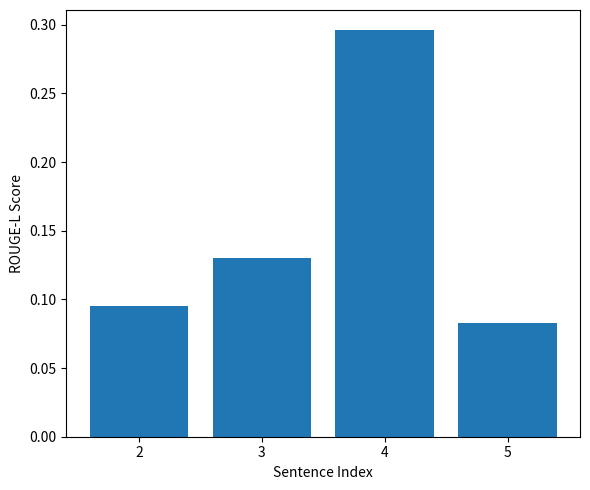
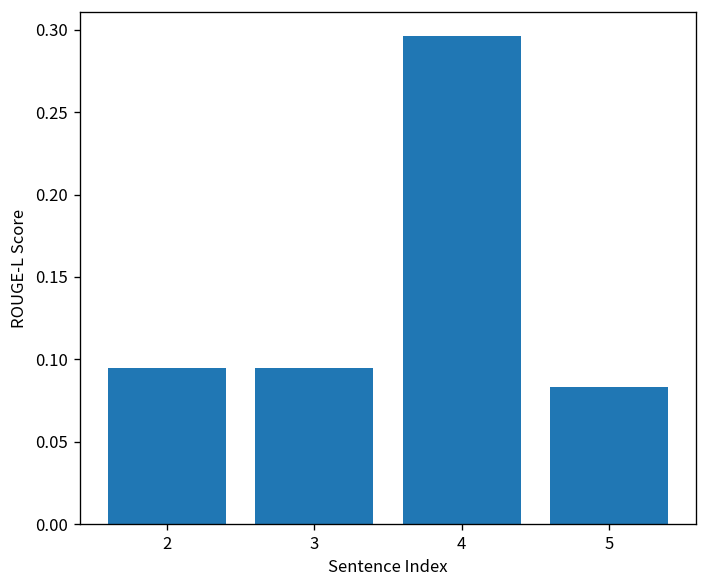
3: 0.130 -> 0.095
